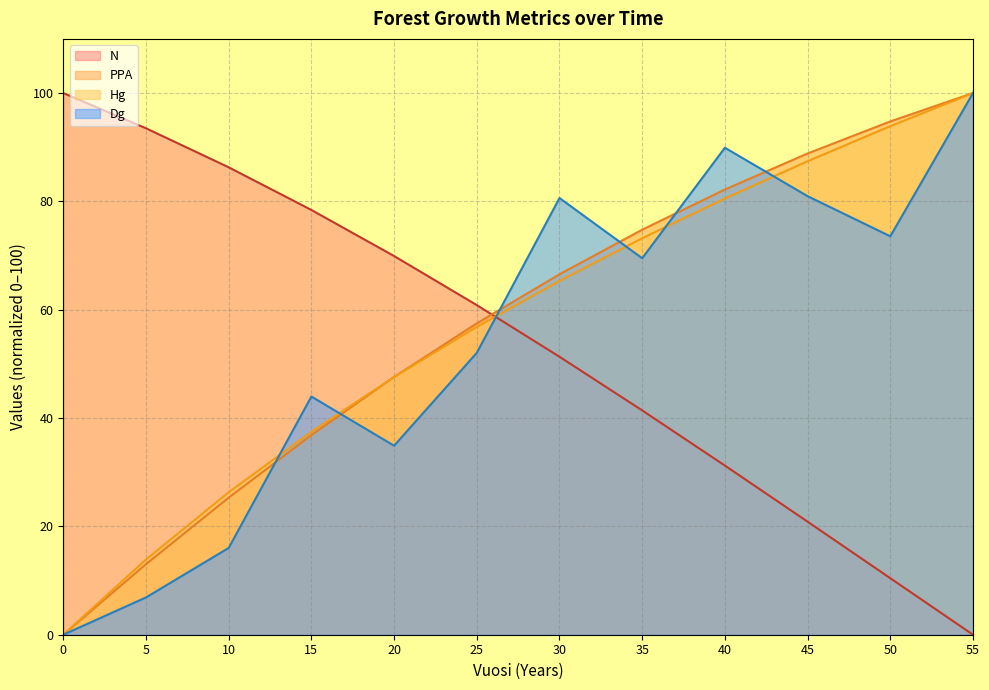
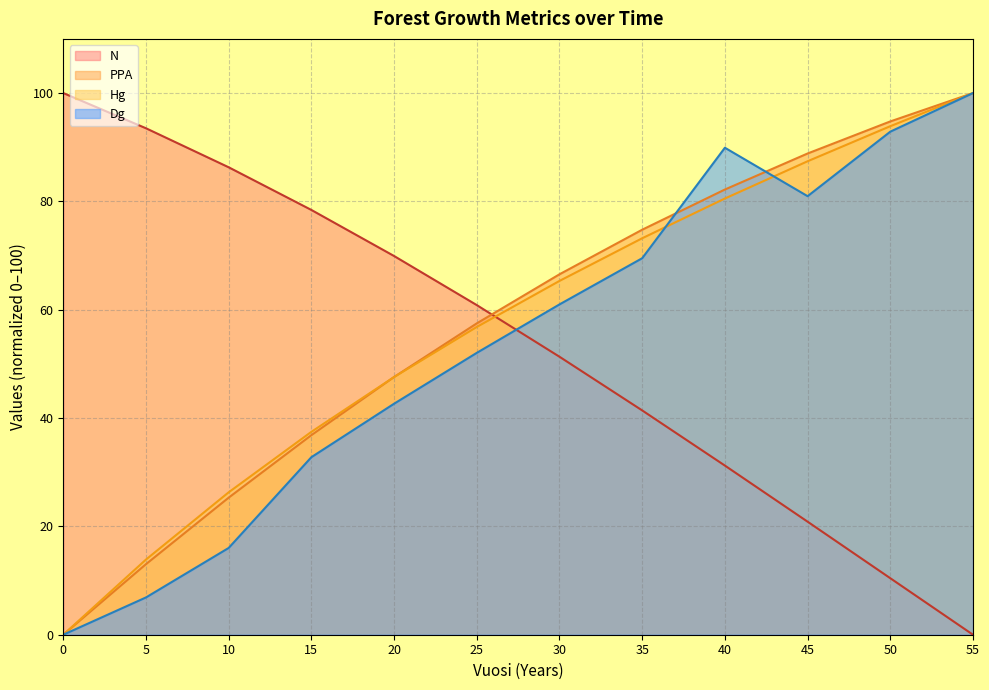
Dg, 15: 44 -> 33
Dg, 20: 35 -> 43
Dg, 30: 81 -> 61
Dg, 50: 74 -> 93
